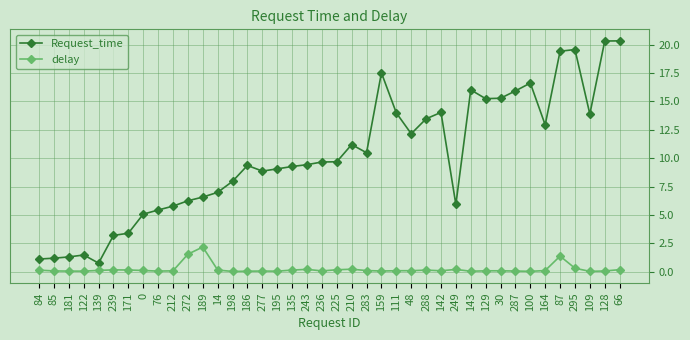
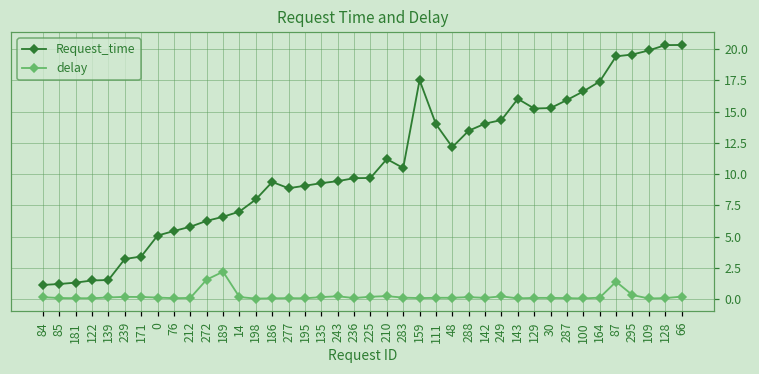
Request_time, 139: 0.8 -> 1.5
Request_time, 249: 5.9 -> 14.3
Request_time, 164: 12.9 -> 17.4
Request_time, 109: 13.9 -> 19.9
